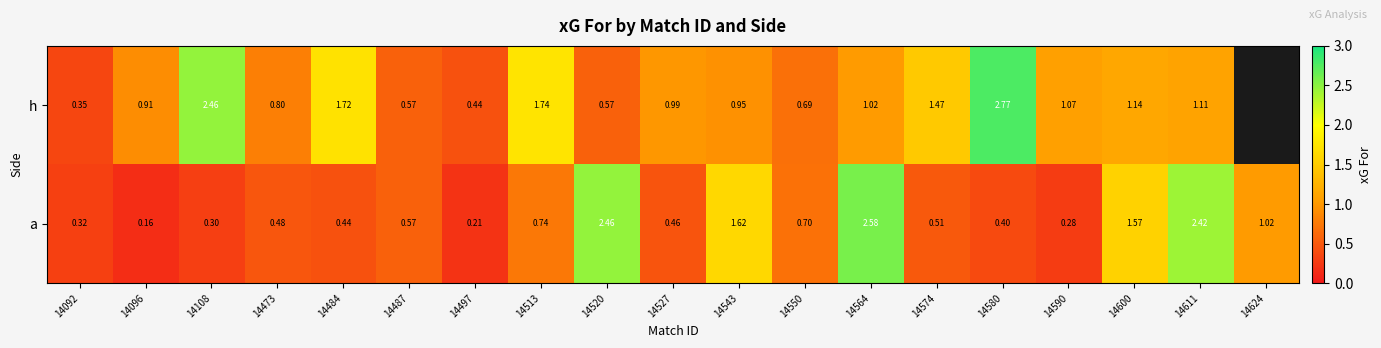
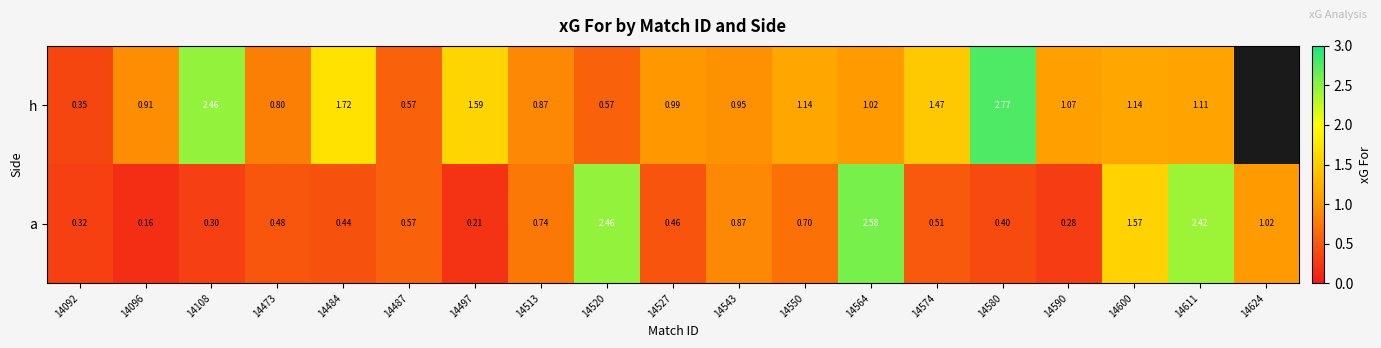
h, 14497: 0.44 -> 1.59
h, 14513: 1.74 -> 0.87
h, 14550: 0.69 -> 1.14
a, 14543: 1.62 -> 0.87
